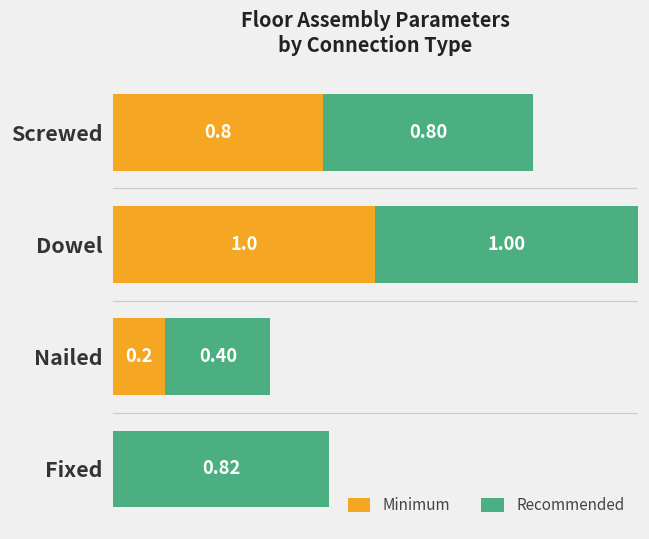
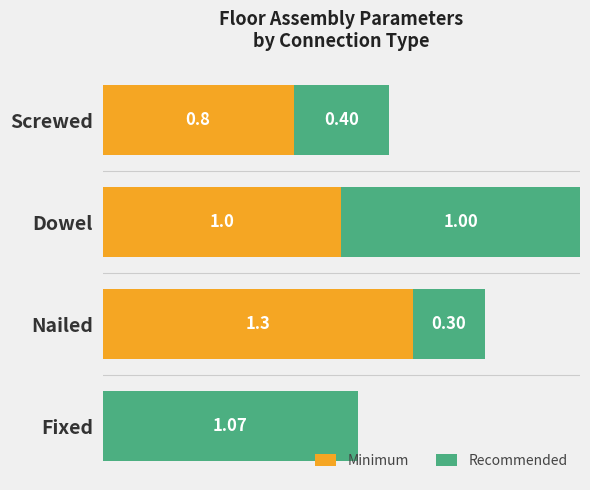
Recommended, Screwed: 0.80 -> 0.40
Minimum, Nailed: 0.2 -> 1.3
Recommended, Nailed: 0.40 -> 0.30
Recommended, Fixed: 0.82 -> 1.07
